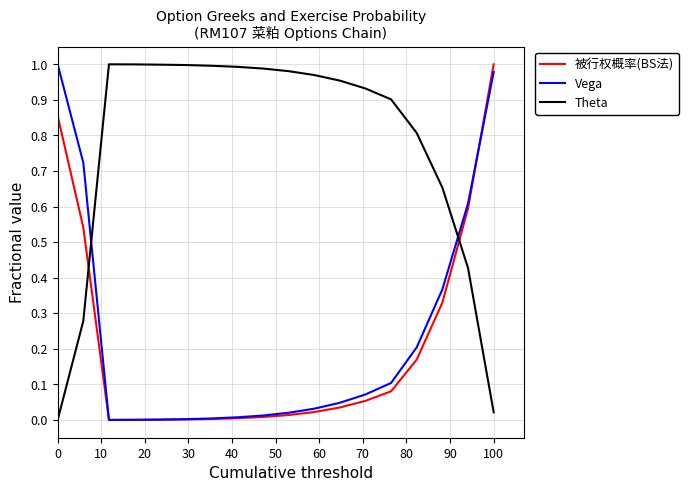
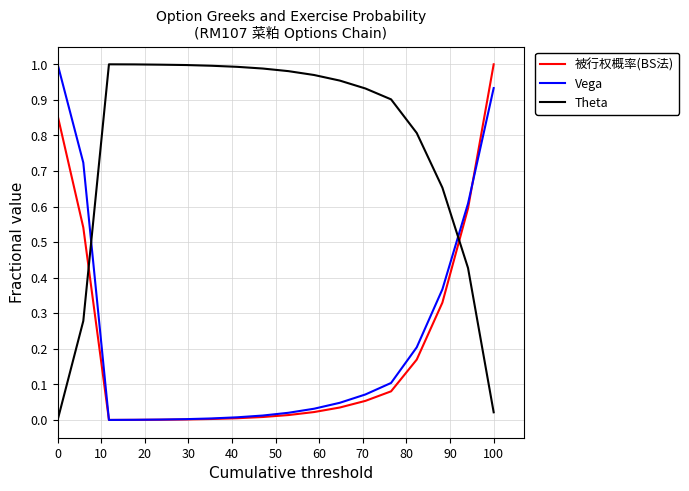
Vega, 100: 0.98 -> 0.93
